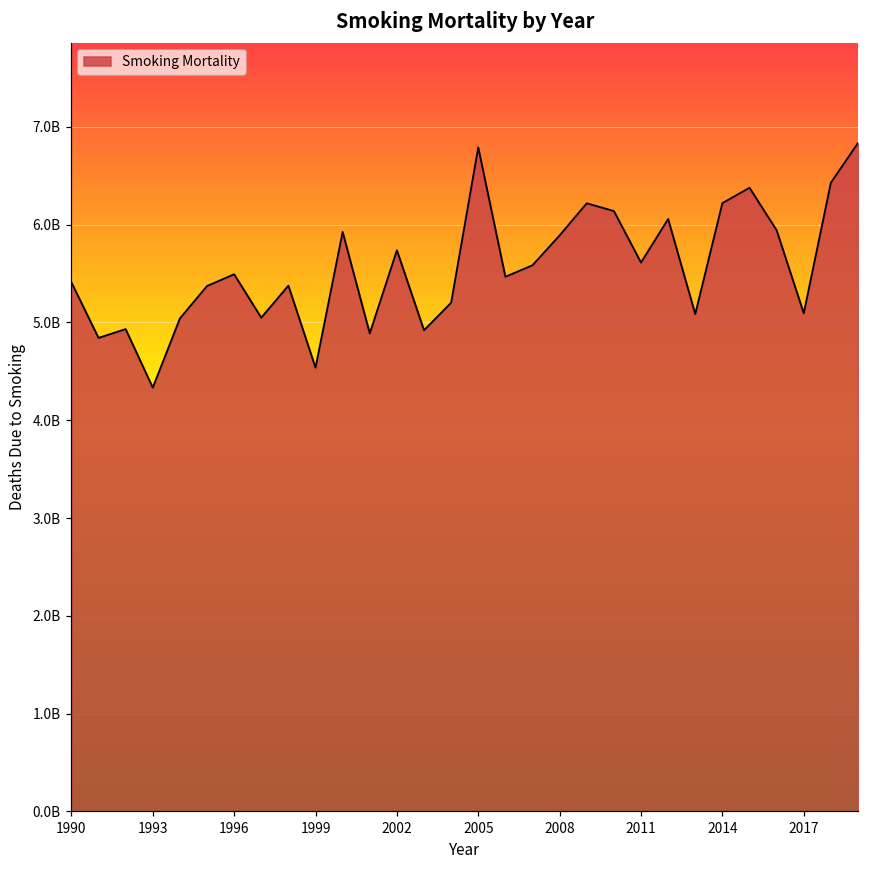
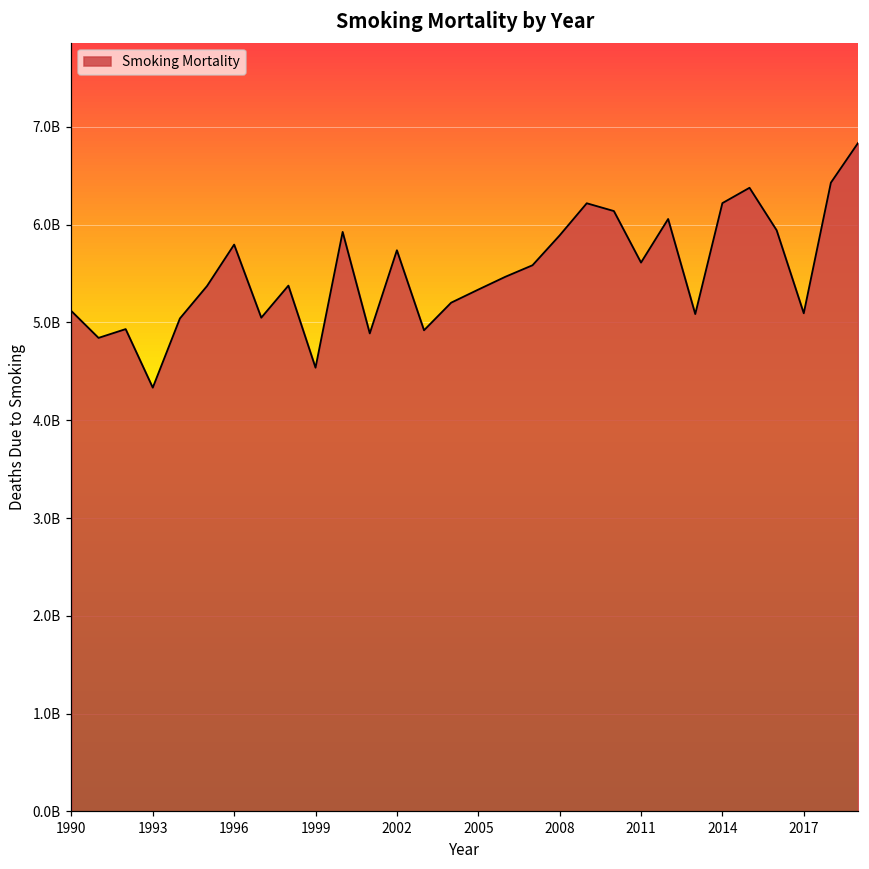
1990: 5400000000 -> 5100000000
1996: 5500000000 -> 5800000000
2005: 6800000000 -> 5300000000
